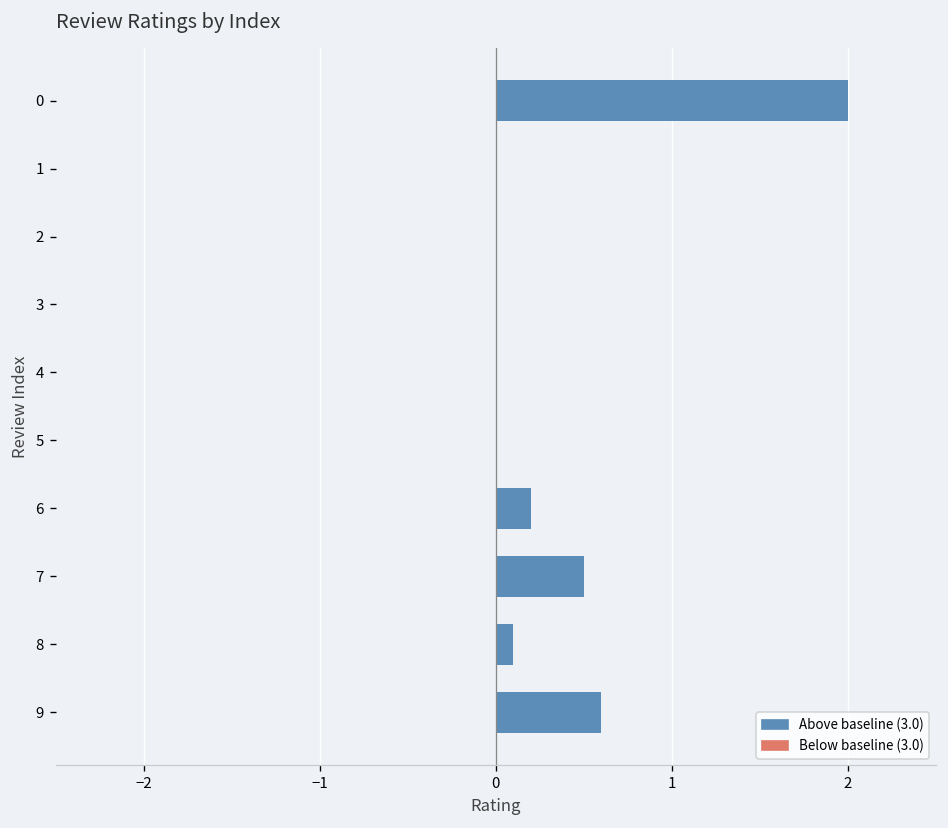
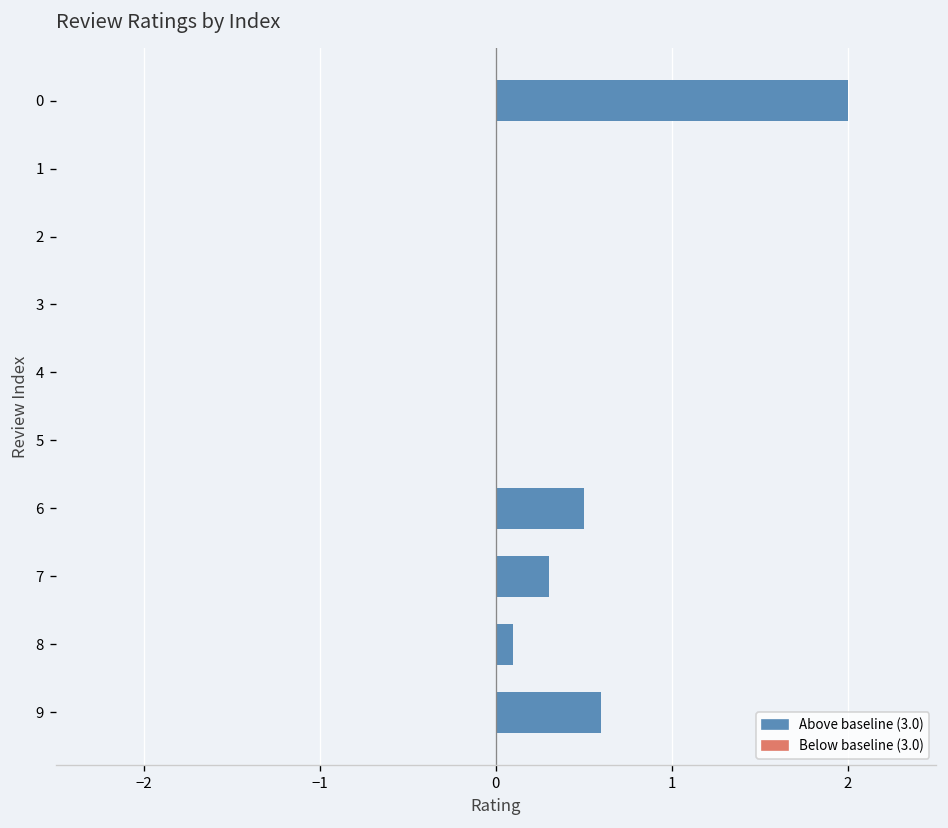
6: 0.20 -> 0.50
7: 0.50 -> 0.30
